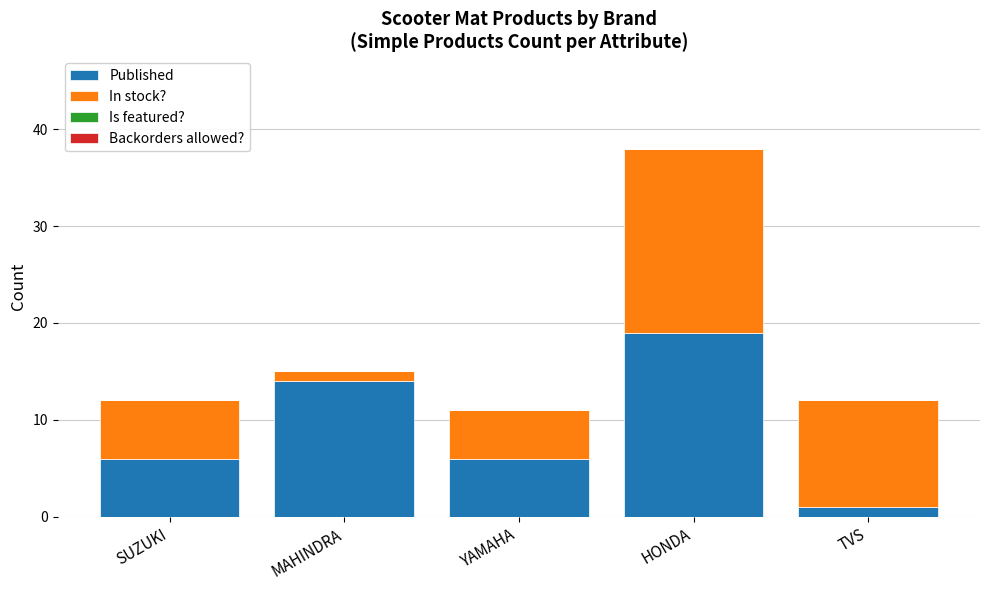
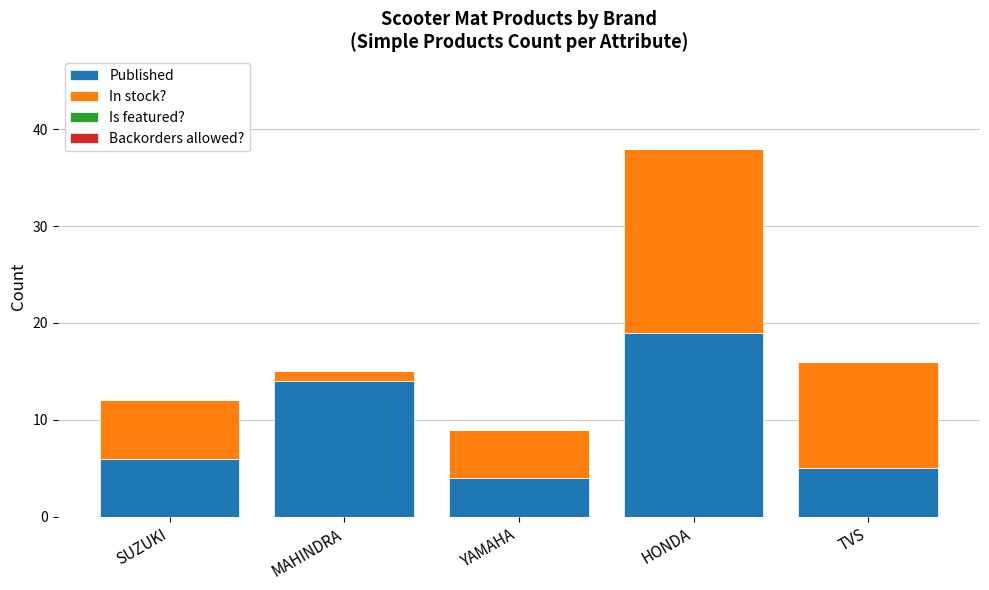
Published, YAMAHA: 6 -> 4
Published, TVS: 1 -> 5
